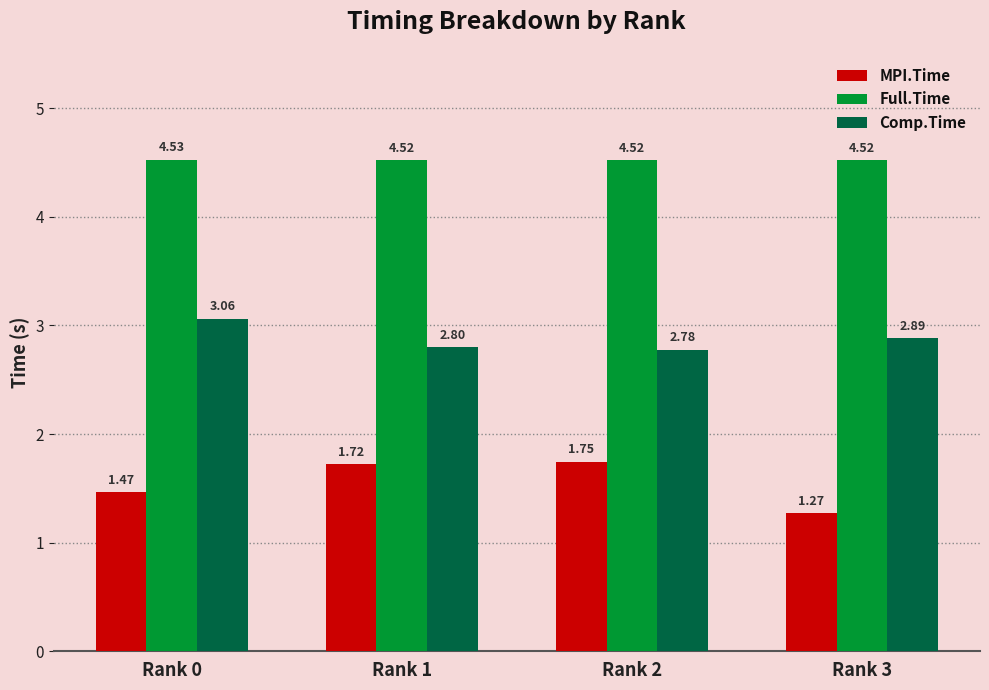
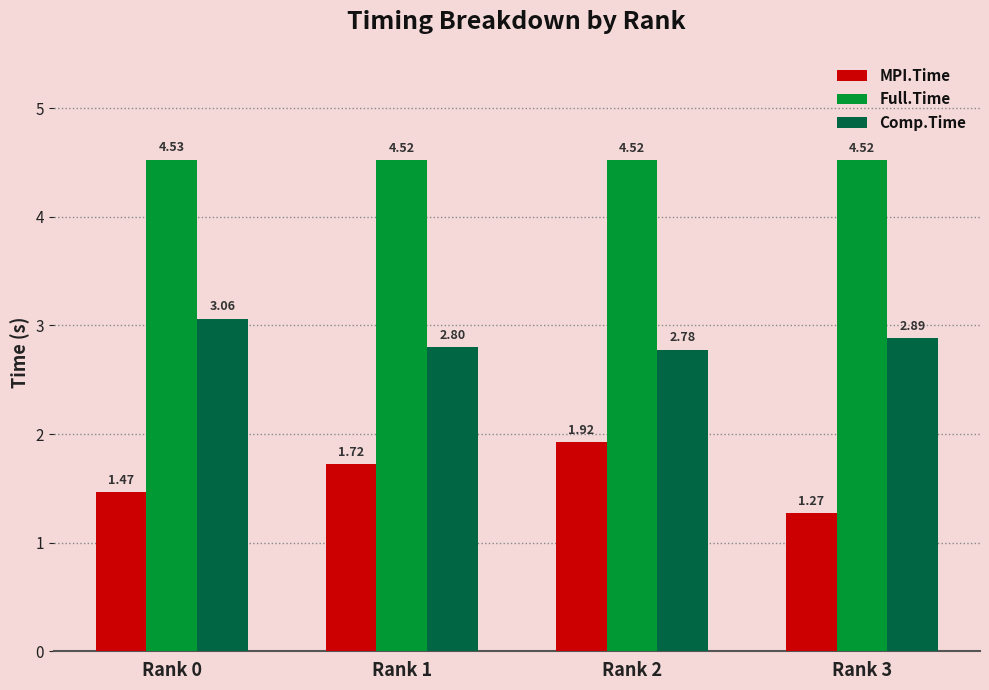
MPI.Time, Rank 2: 1.75 -> 1.92
